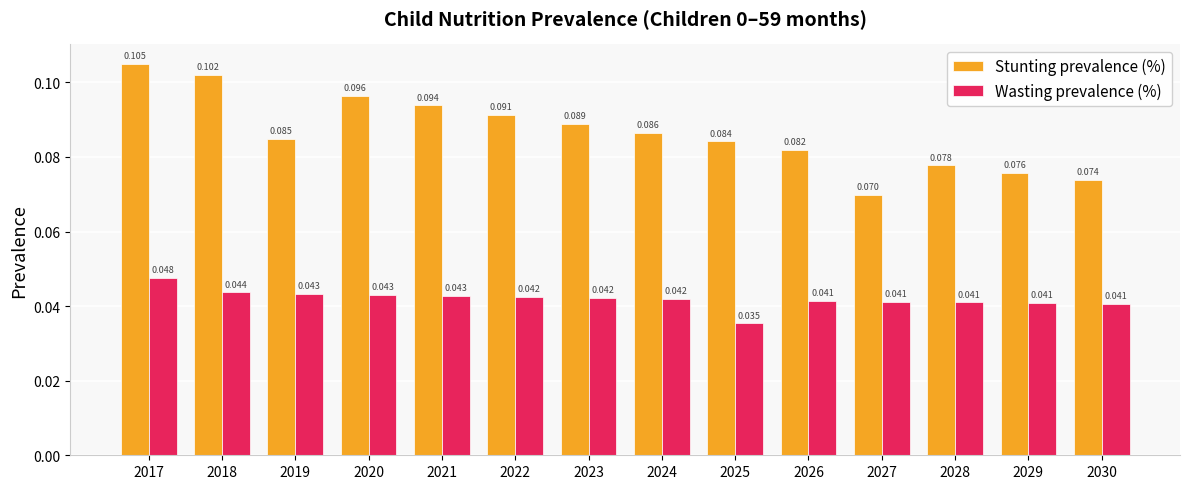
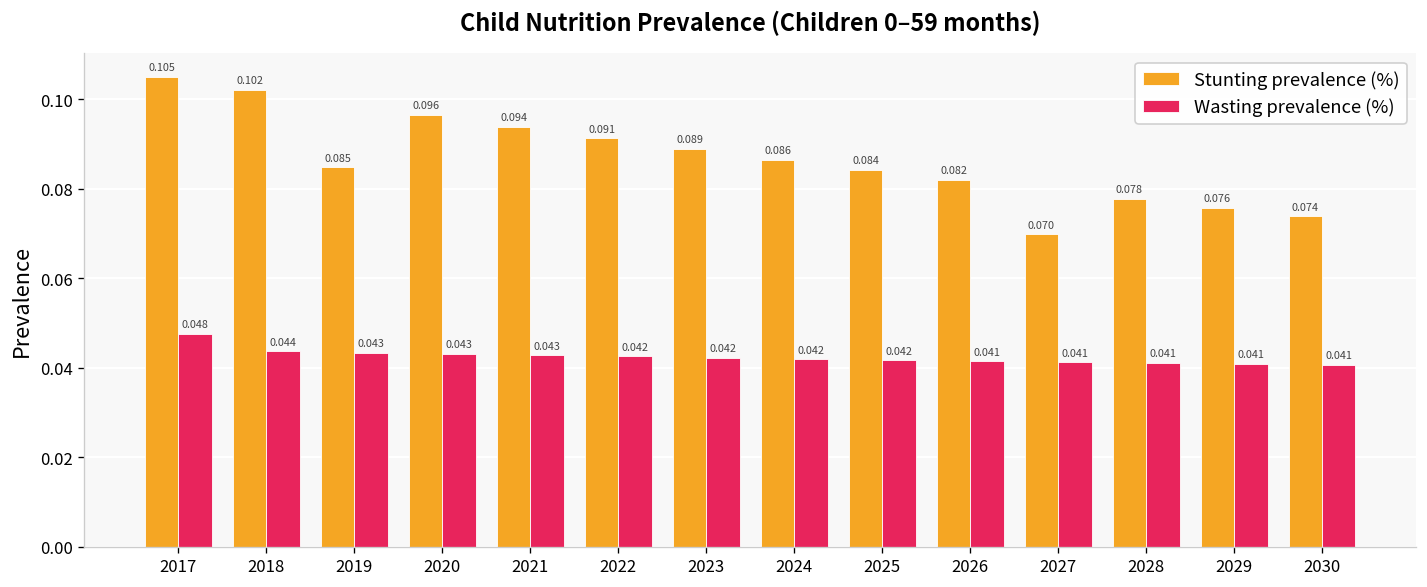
Wasting prevalence (%), 2025: 0.035 -> 0.042
